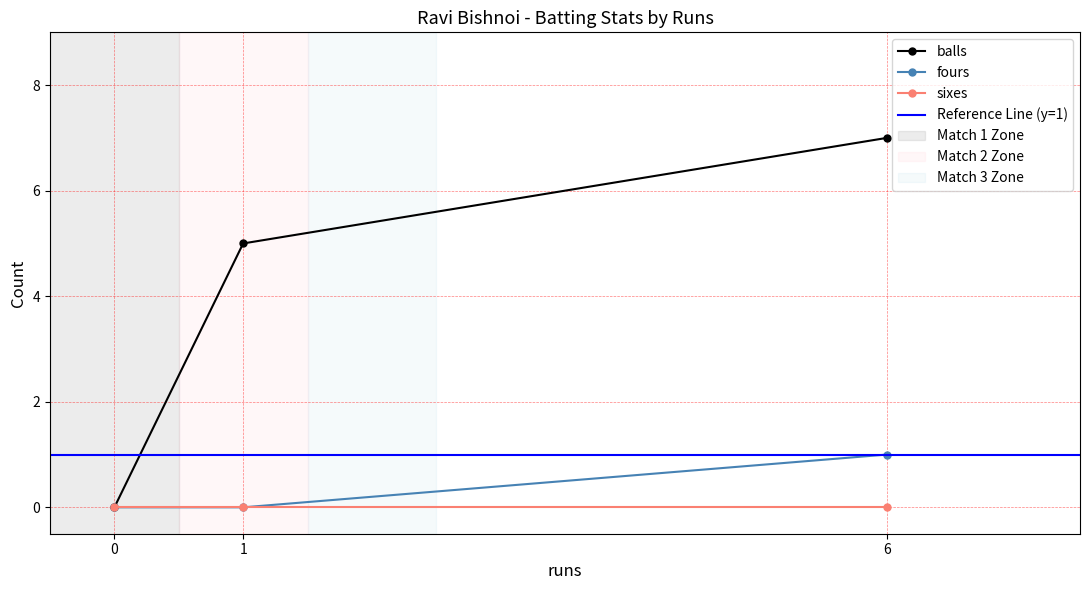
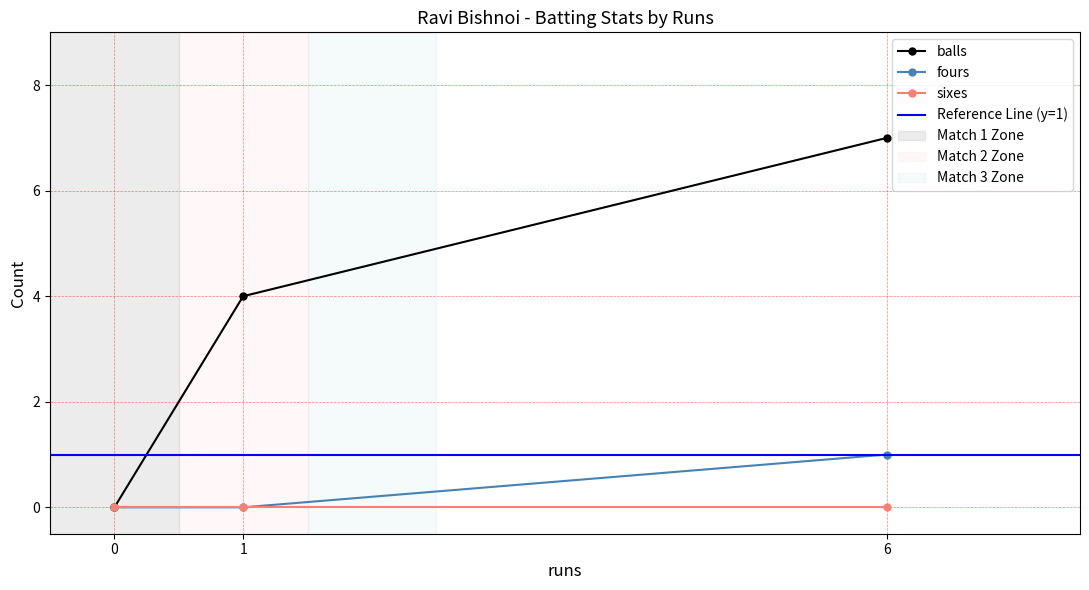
balls, 1: 5 -> 4
